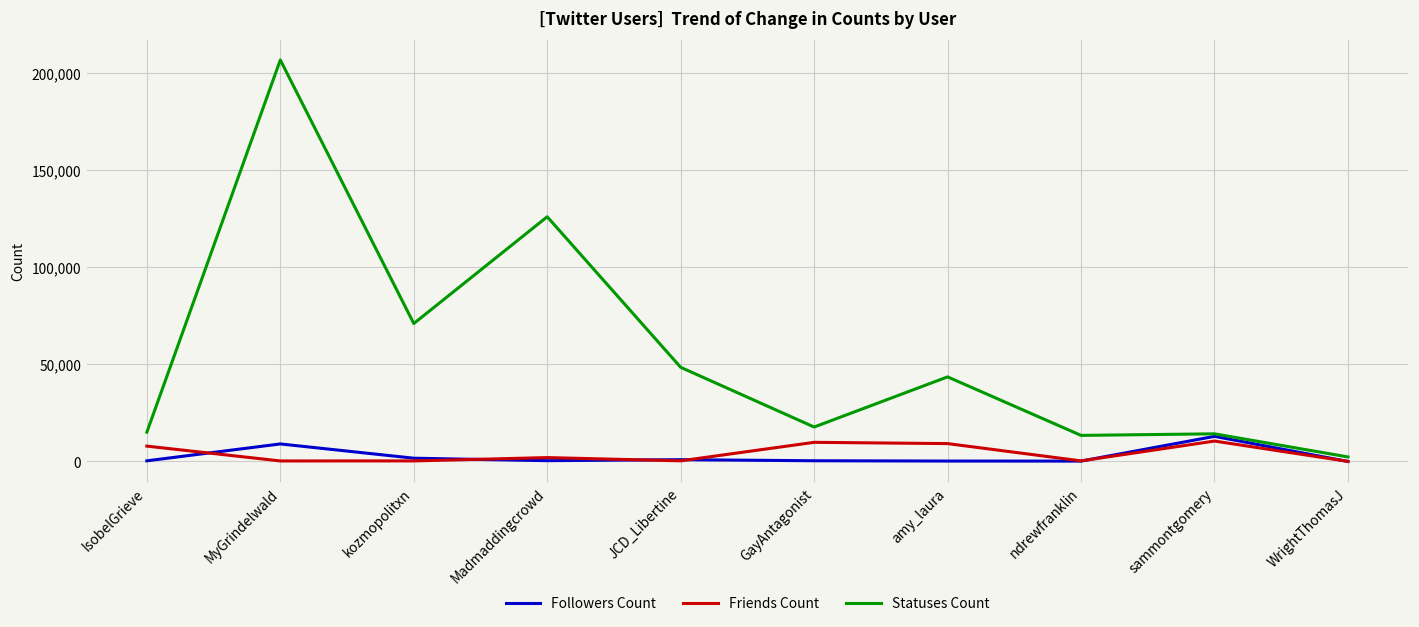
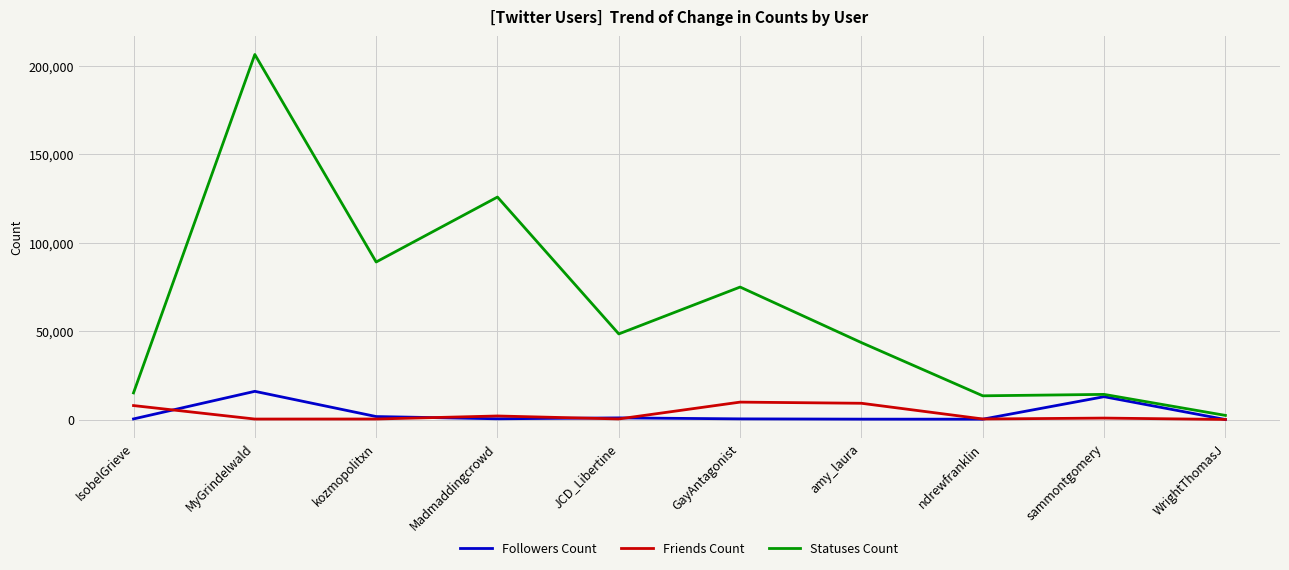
Followers Count, MyGrindelwald: 9,000 -> 16,000
Statuses Count, kozmopolitxn: 71,000 -> 89,000
Statuses Count, GayAntagonist: 18,000 -> 75,000
Friends Count, sammontgomery: 11,000 -> 1,000
